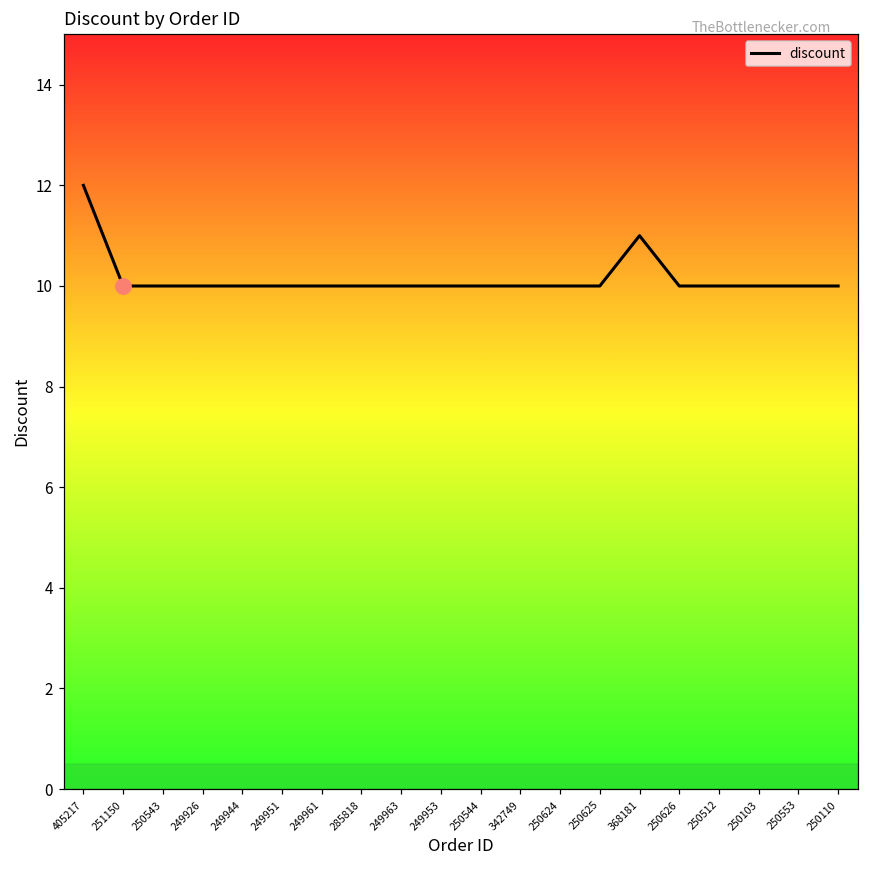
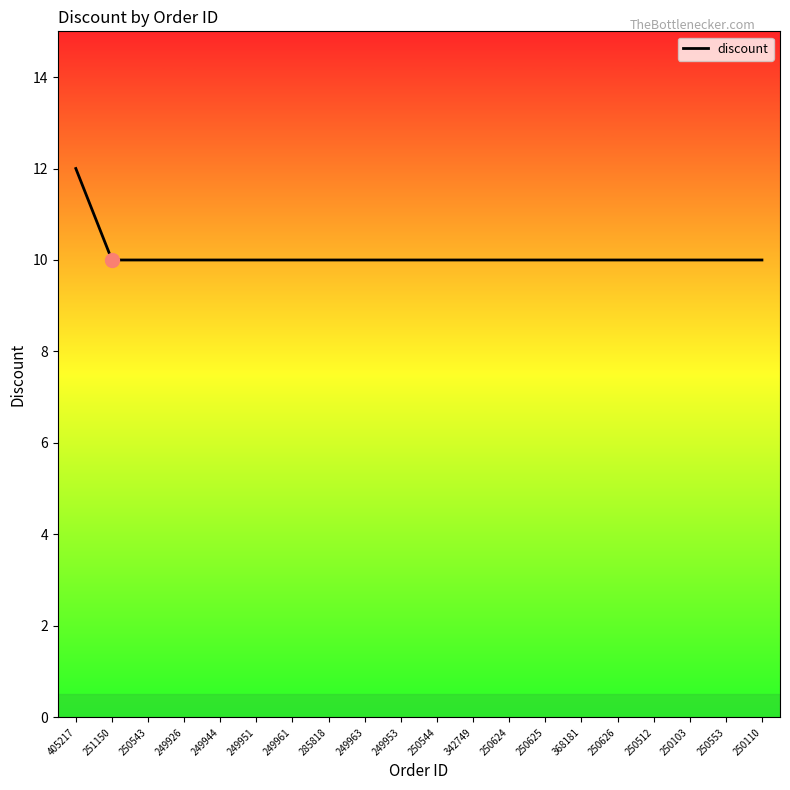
discount, 368181: 11 -> 10
